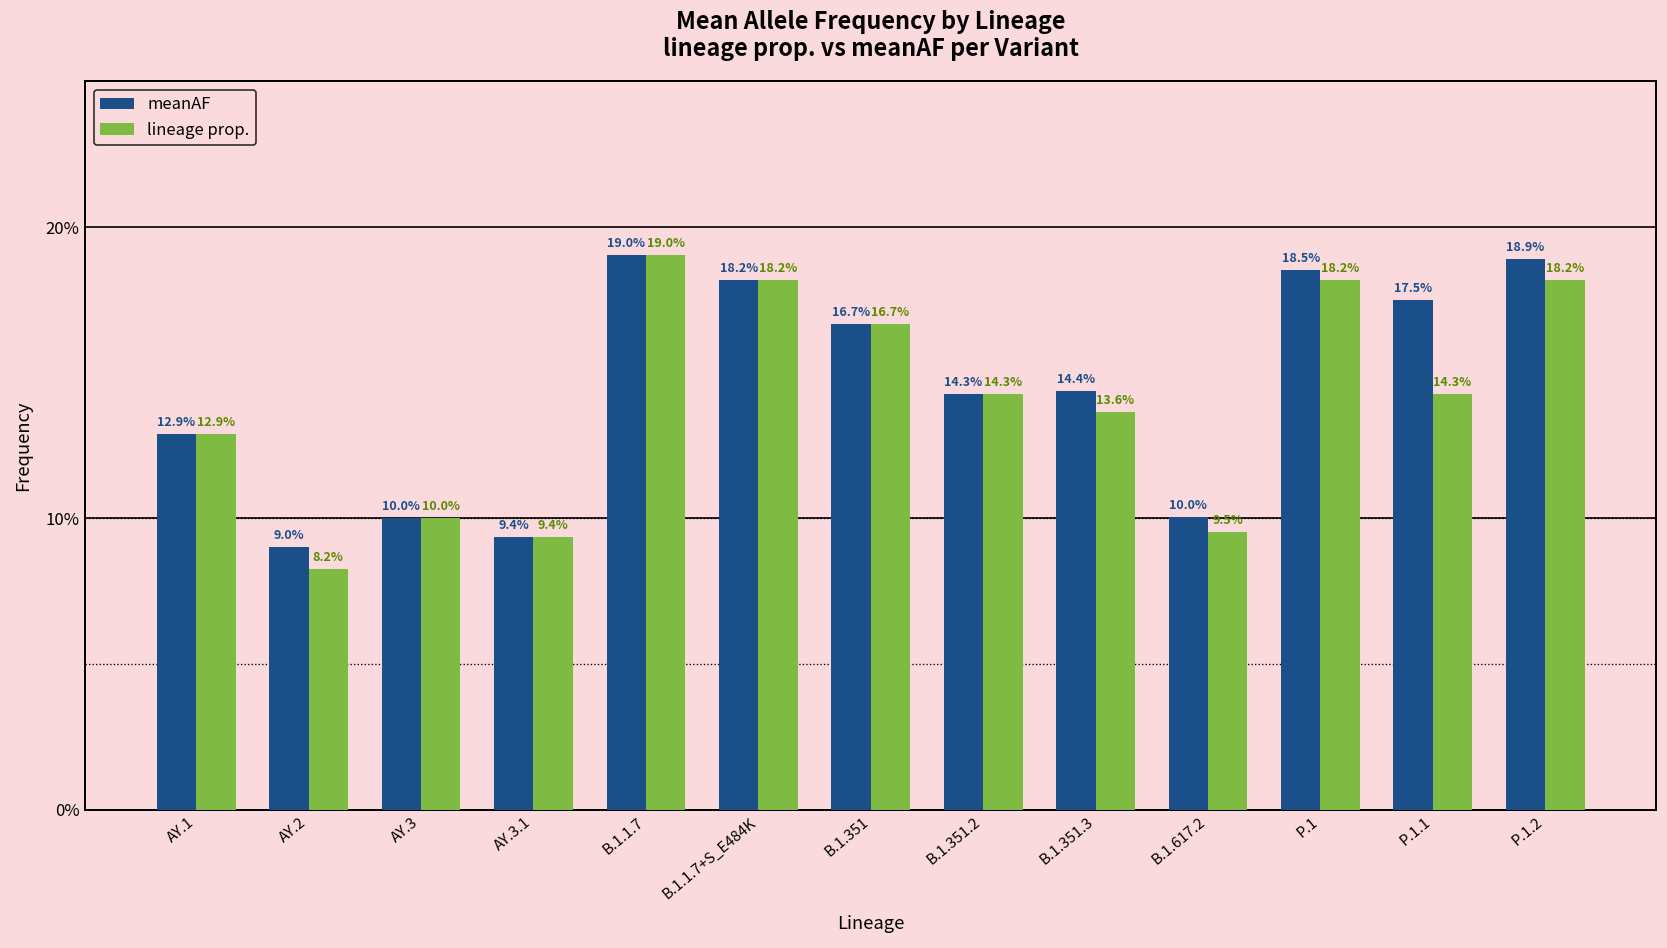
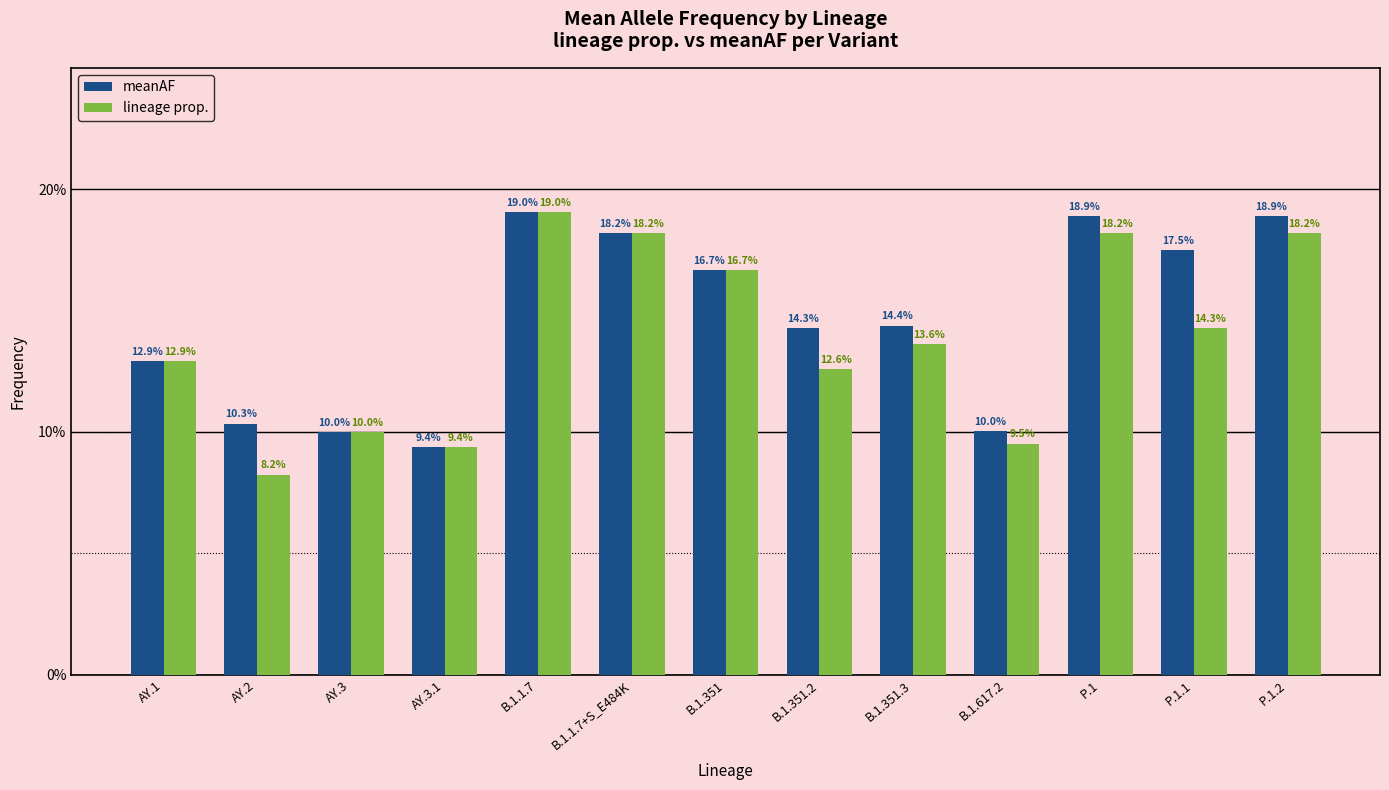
meanAF, AY.2: 9.0% -> 10.3%
lineage prop., B.1.351.2: 14.3% -> 12.6%
meanAF, P.1: 18.5% -> 18.9%
